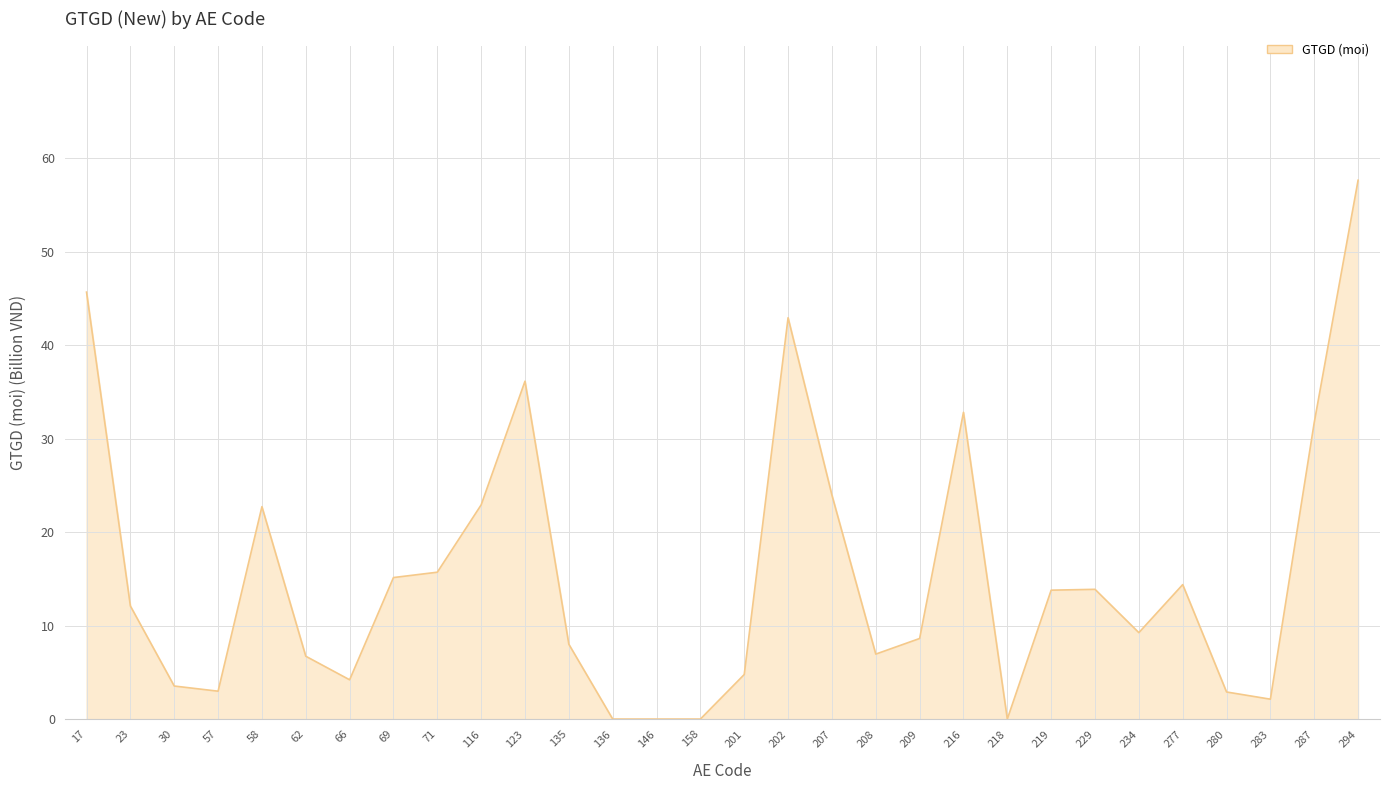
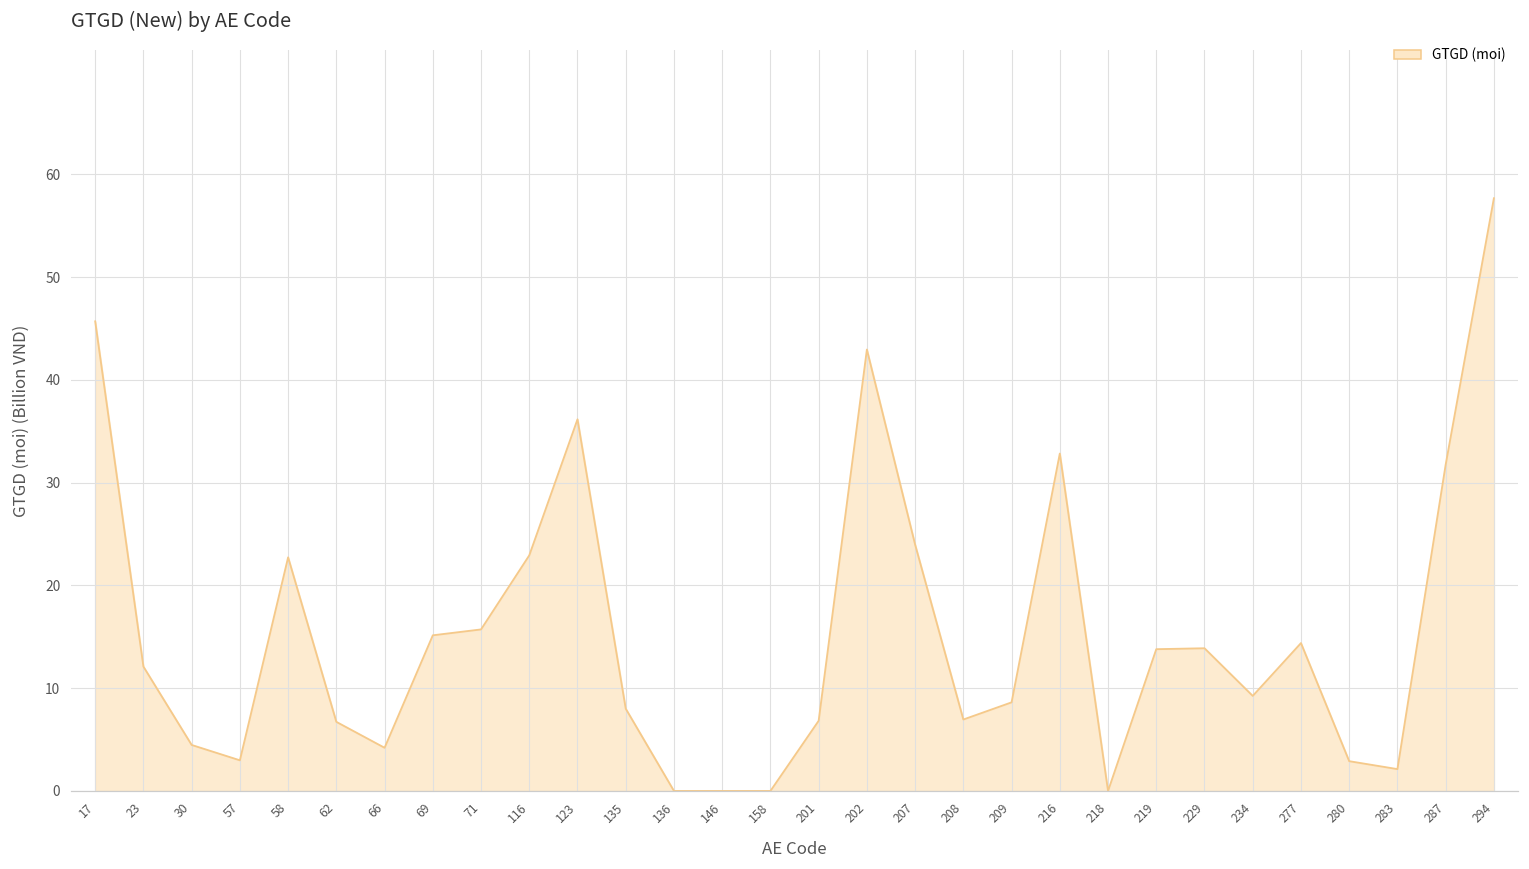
30: 3.5 -> 4.5
201: 5 -> 7
